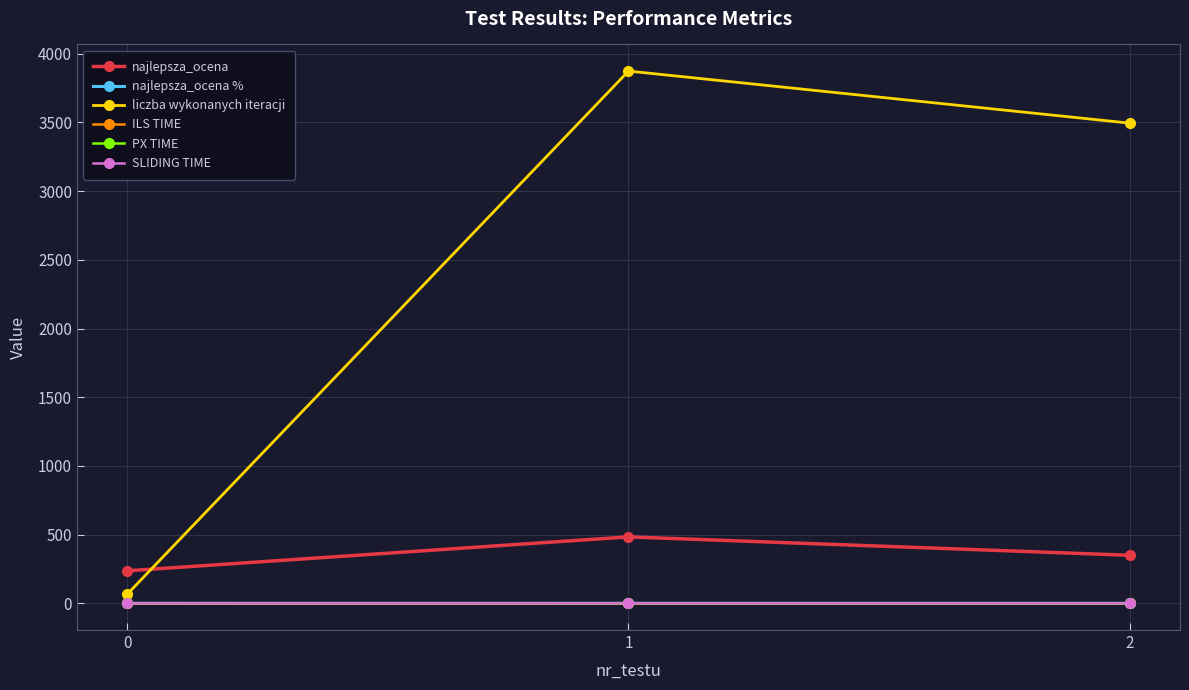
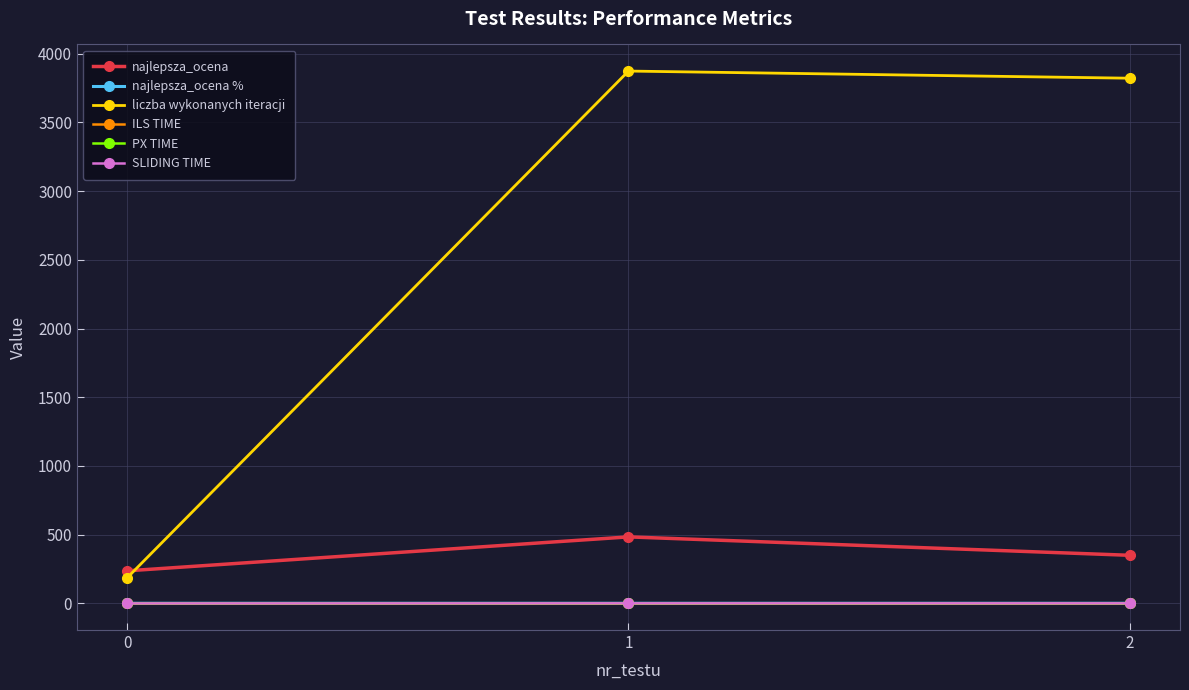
liczba wykonanych iteracji, 0: 70 -> 190
liczba wykonanych iteracji, 2: 3490 -> 3820
